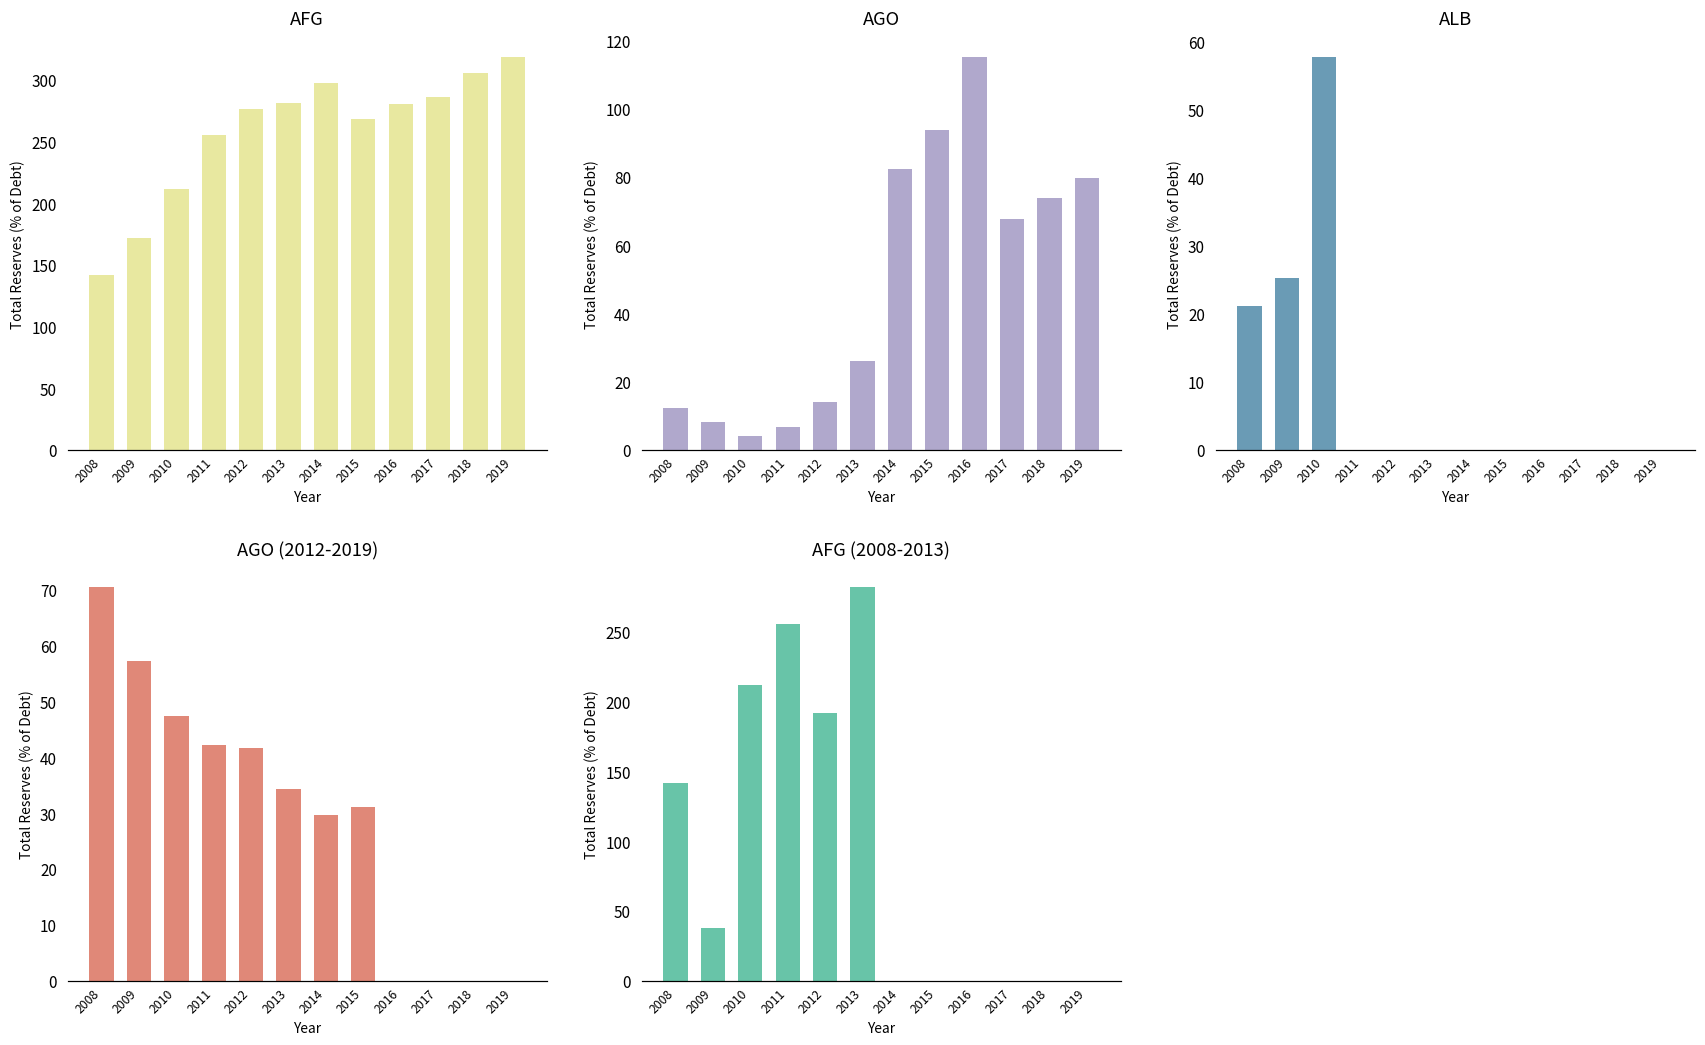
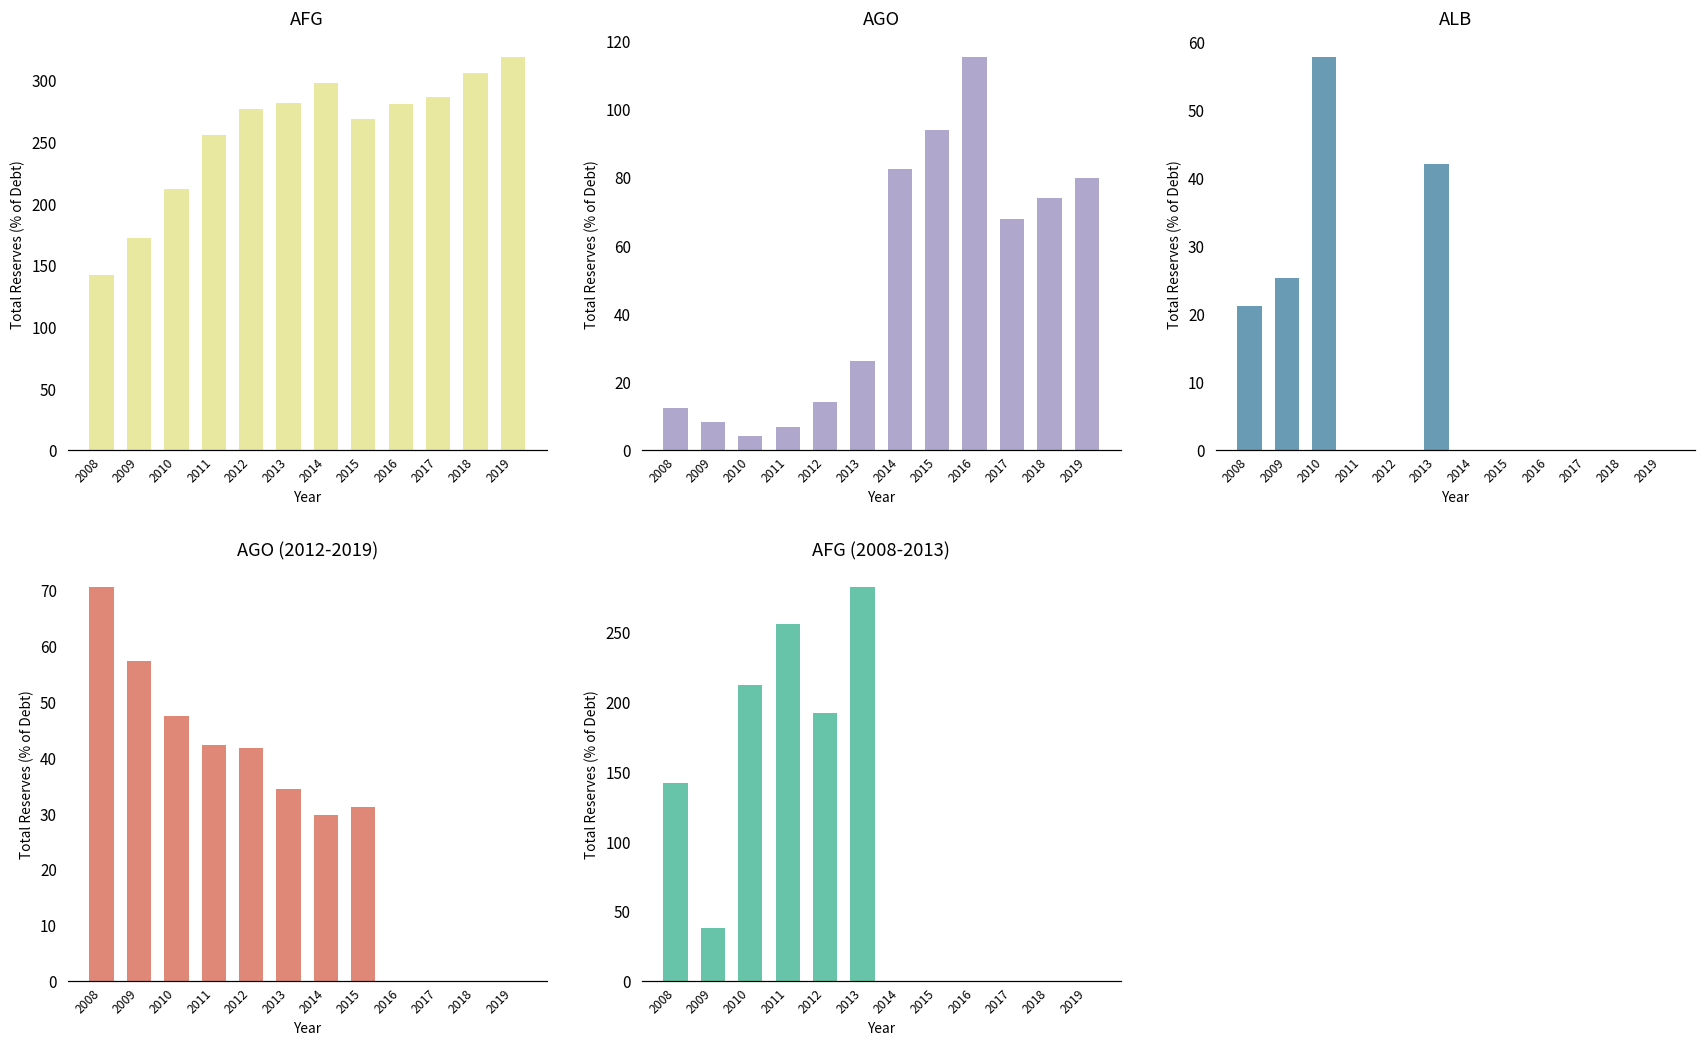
ALB, 2013: 0 -> 42
